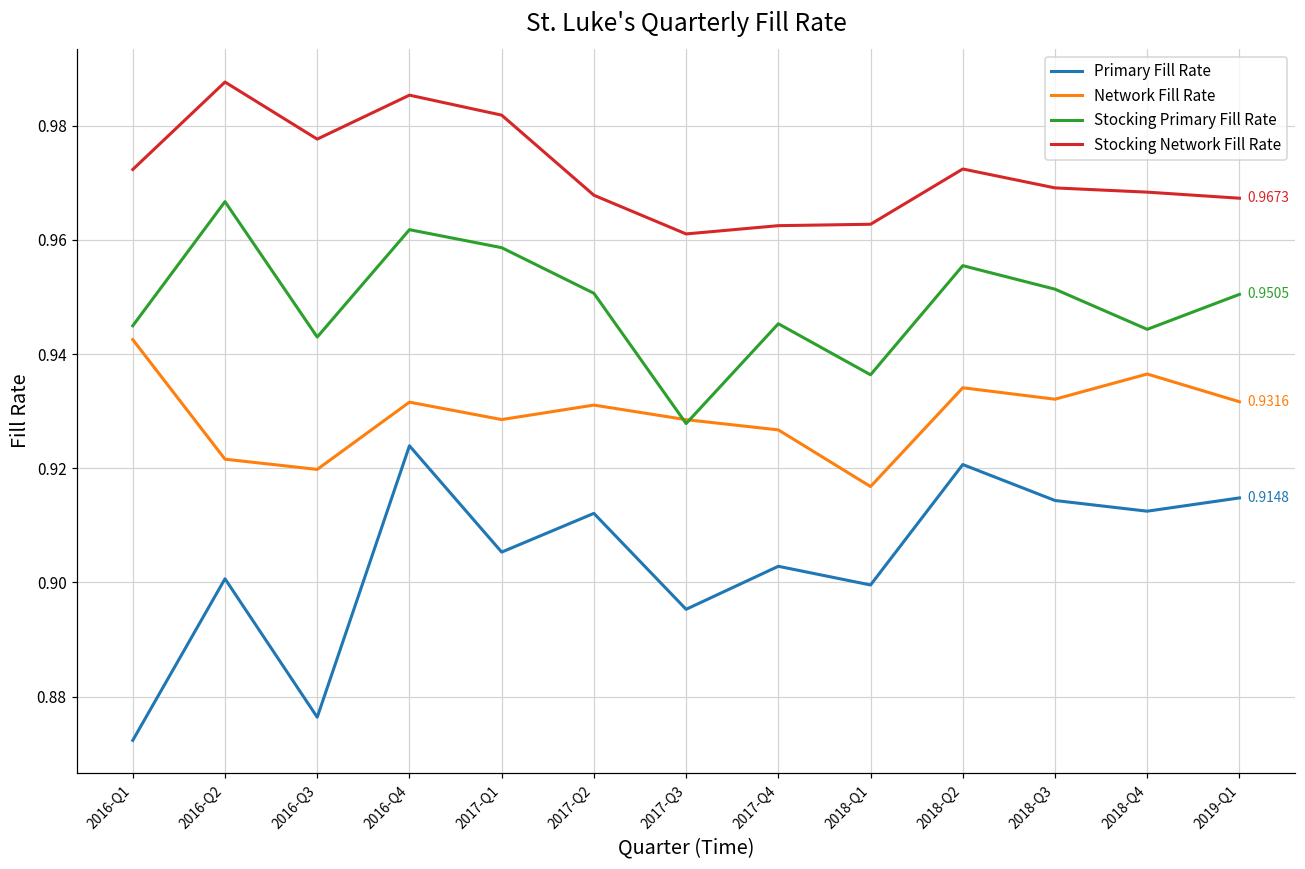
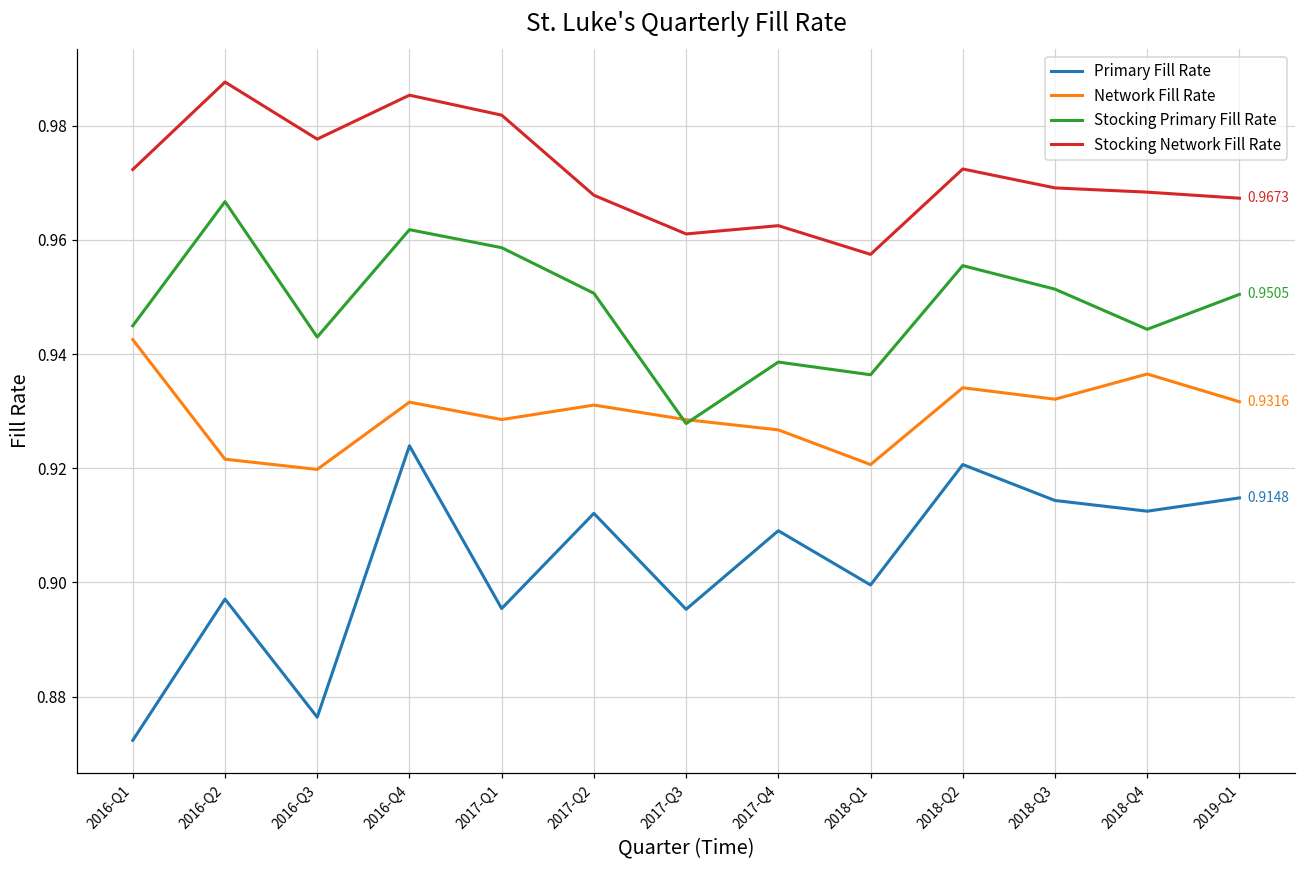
Primary Fill Rate, 2016-Q2: 0.901 -> 0.897
Primary Fill Rate, 2017-Q1: 0.905 -> 0.895
Primary Fill Rate, 2017-Q4: 0.903 -> 0.909
Stocking Primary Fill Rate, 2017-Q4: 0.945 -> 0.939
Network Fill Rate, 2018-Q1: 0.917 -> 0.921
Stocking Network Fill Rate, 2018-Q1: 0.963 -> 0.957
